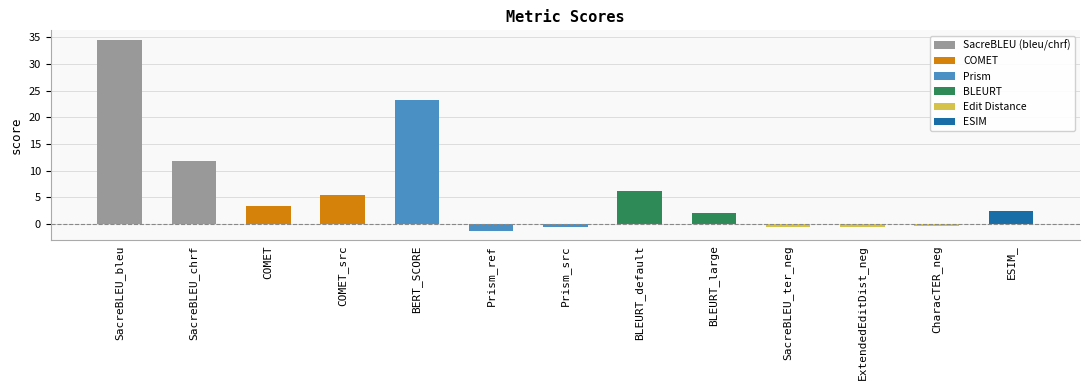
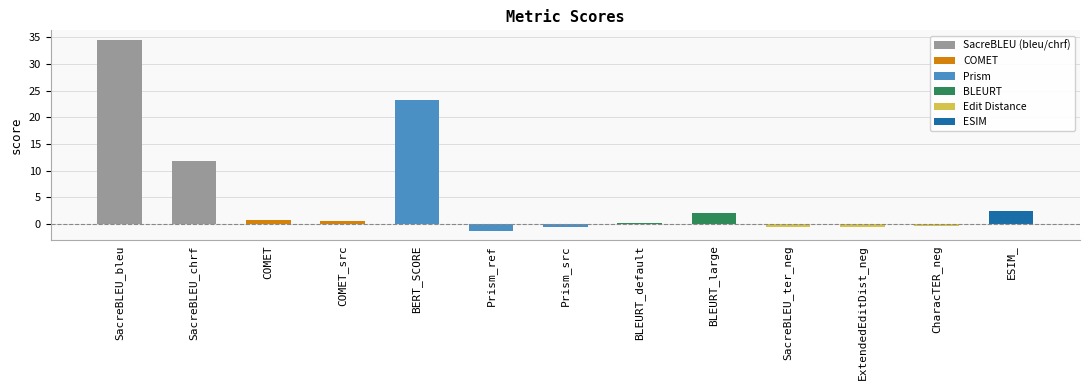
COMET: 3 -> 1
COMET_src: 5 -> 0
BLEURT_default: 6 -> 0
